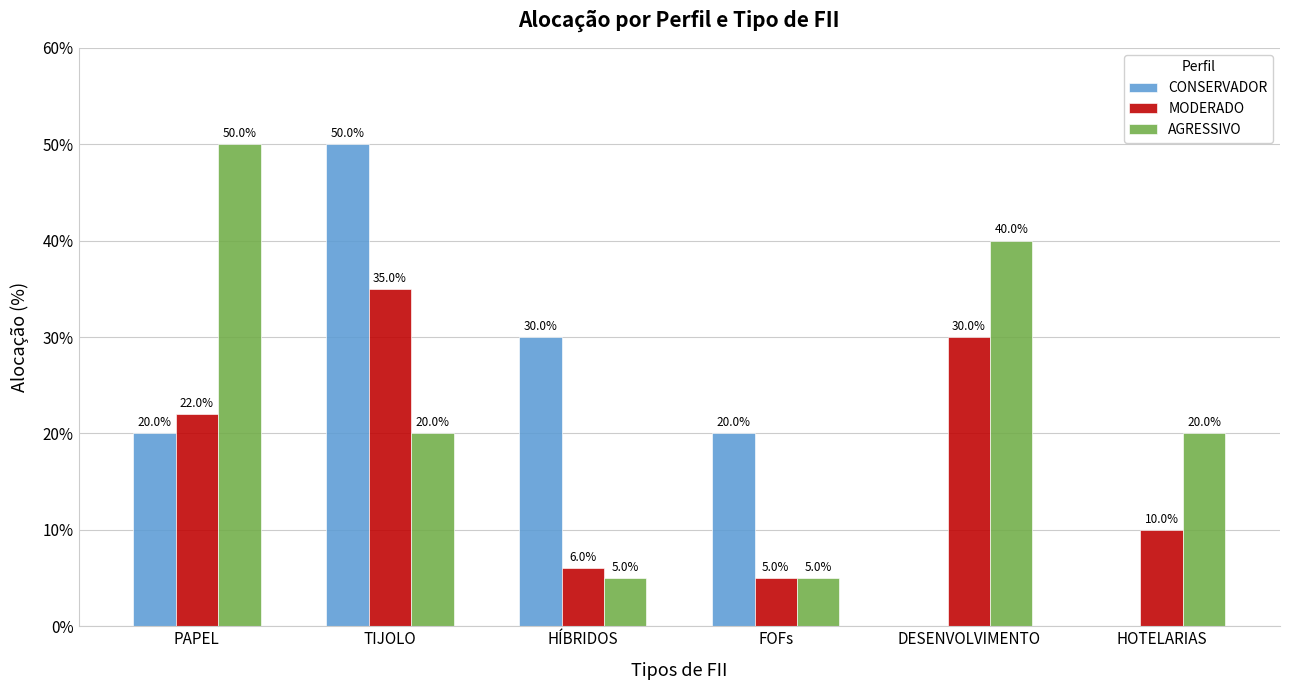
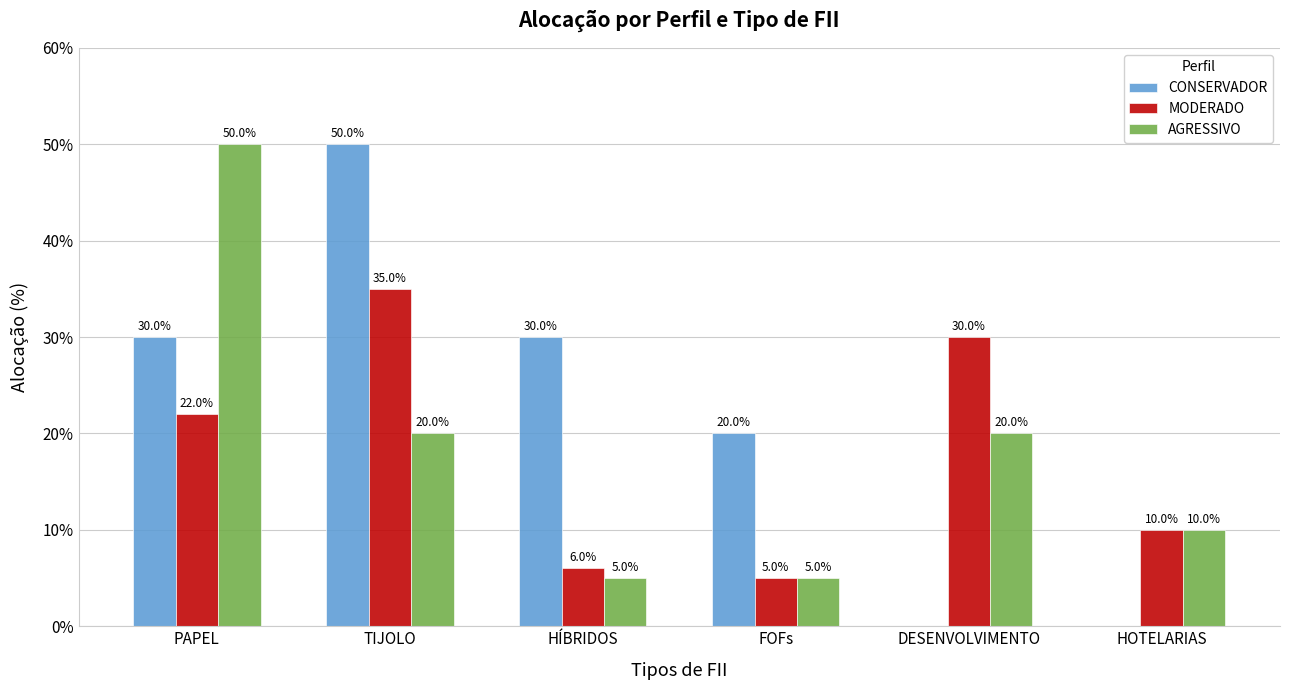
CONSERVADOR, PAPEL: 20.0% -> 30.0%
AGRESSIVO, DESENVOLVIMENTO: 40.0% -> 20.0%
AGRESSIVO, HOTELARIAS: 20.0% -> 10.0%
